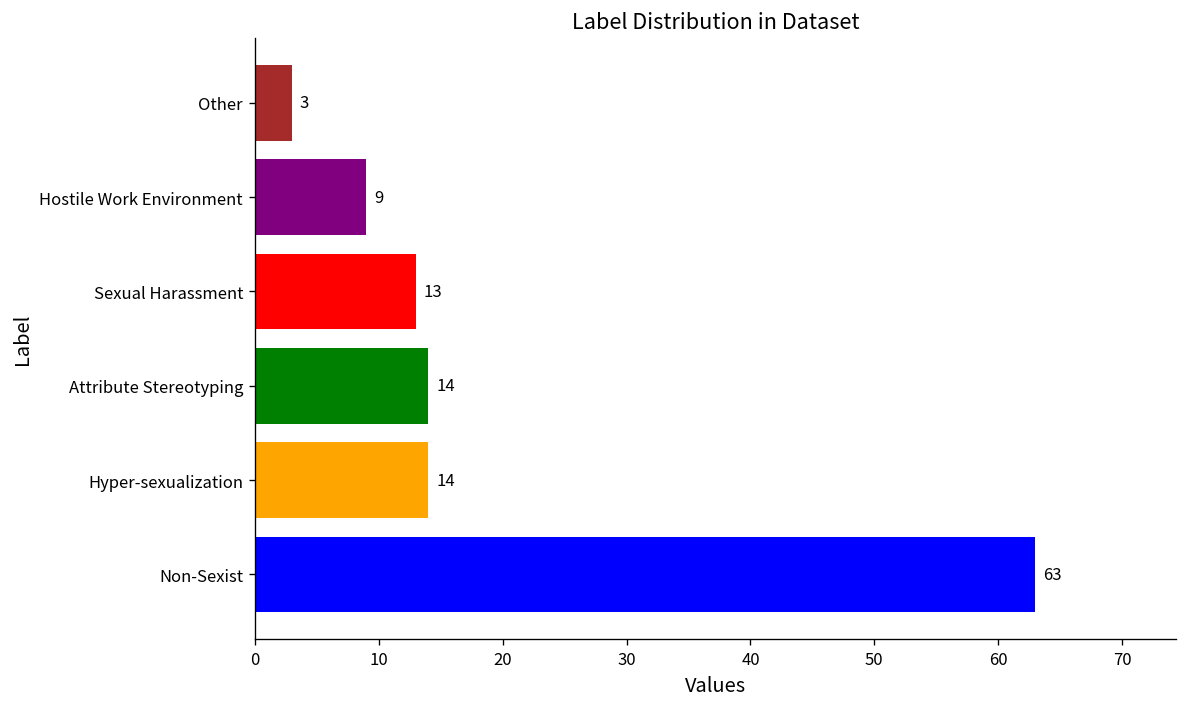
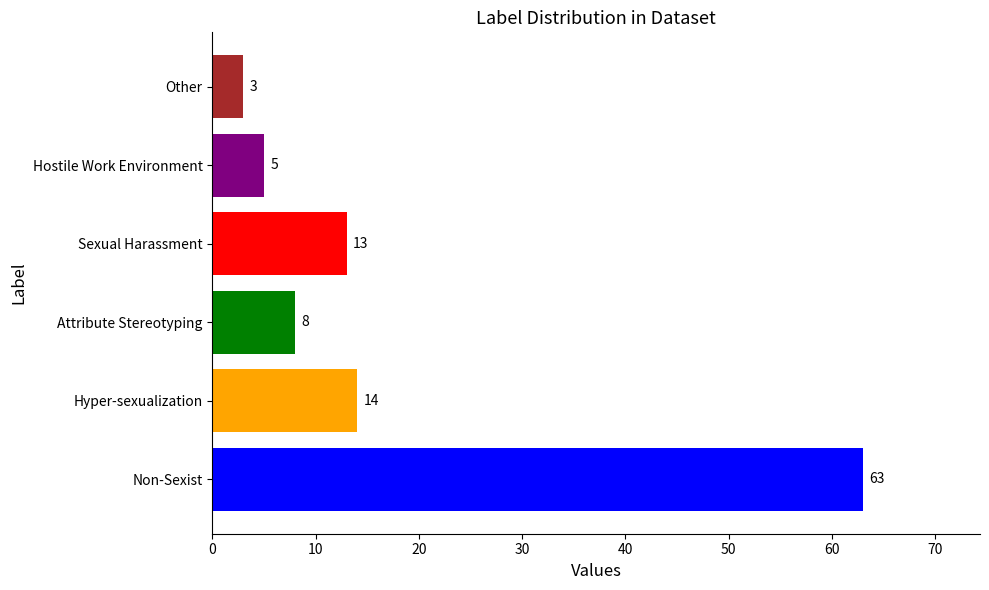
Hostile Work Environment: 9 -> 5
Attribute Stereotyping: 14 -> 8
